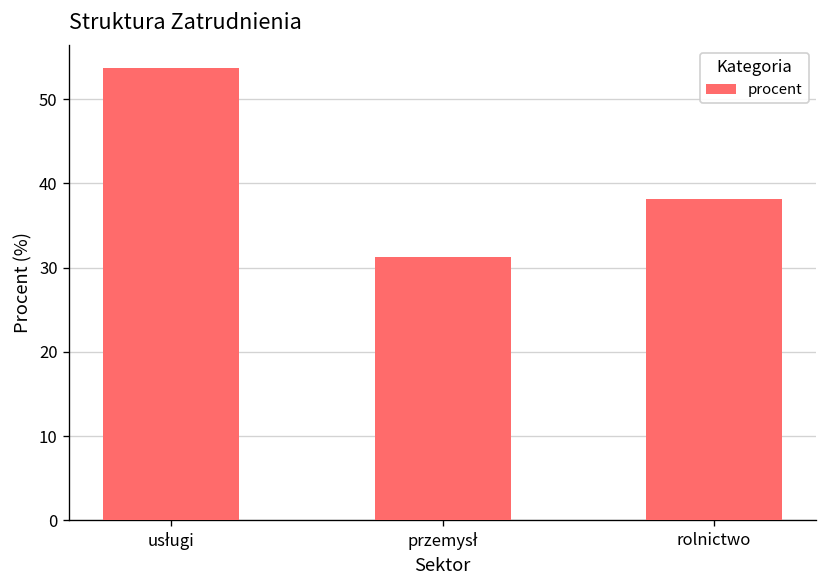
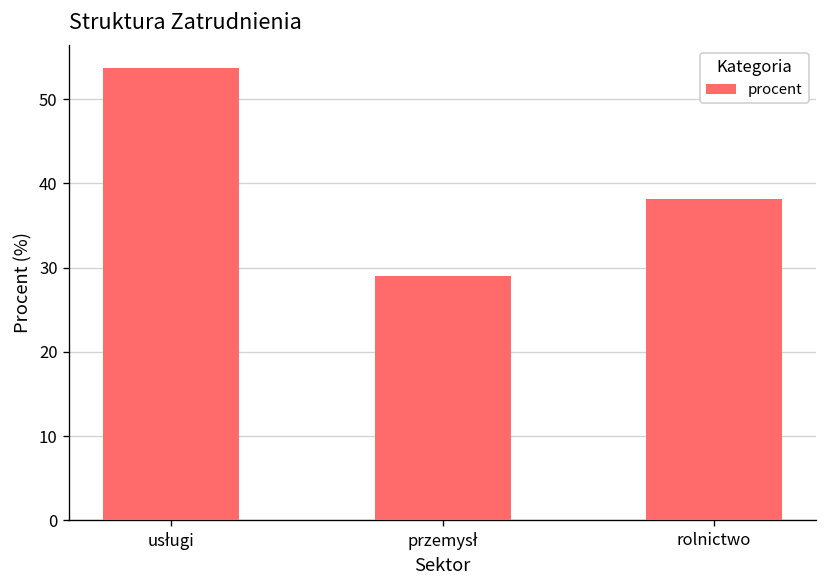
przemysł: 31 -> 29
